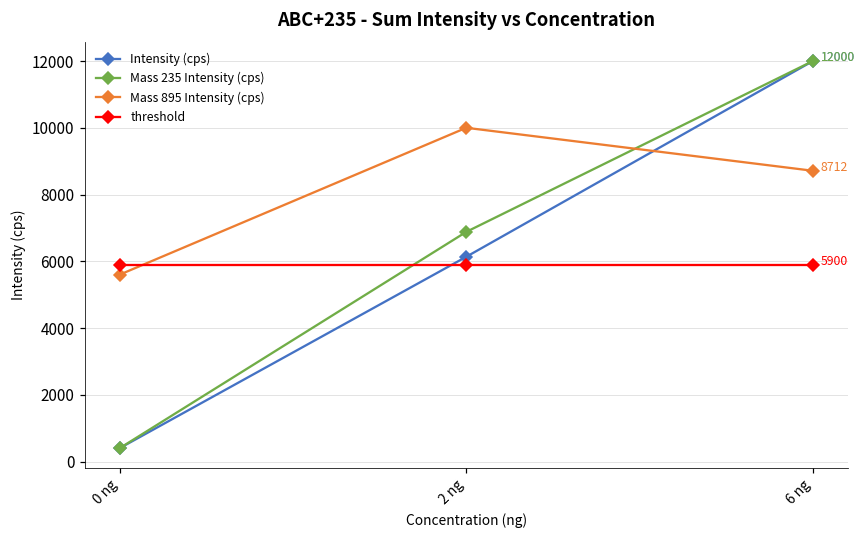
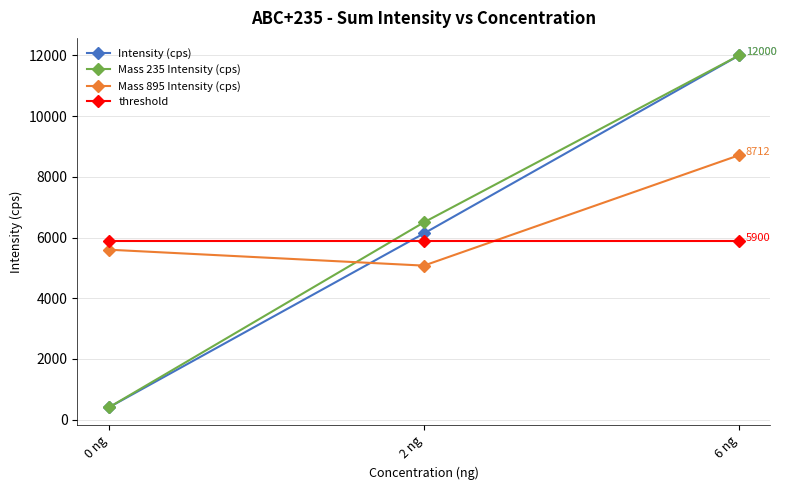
Mass 235 Intensity (cps), 2 ng: 6900 -> 6500
Mass 895 Intensity (cps), 2 ng: 10000 -> 5100
